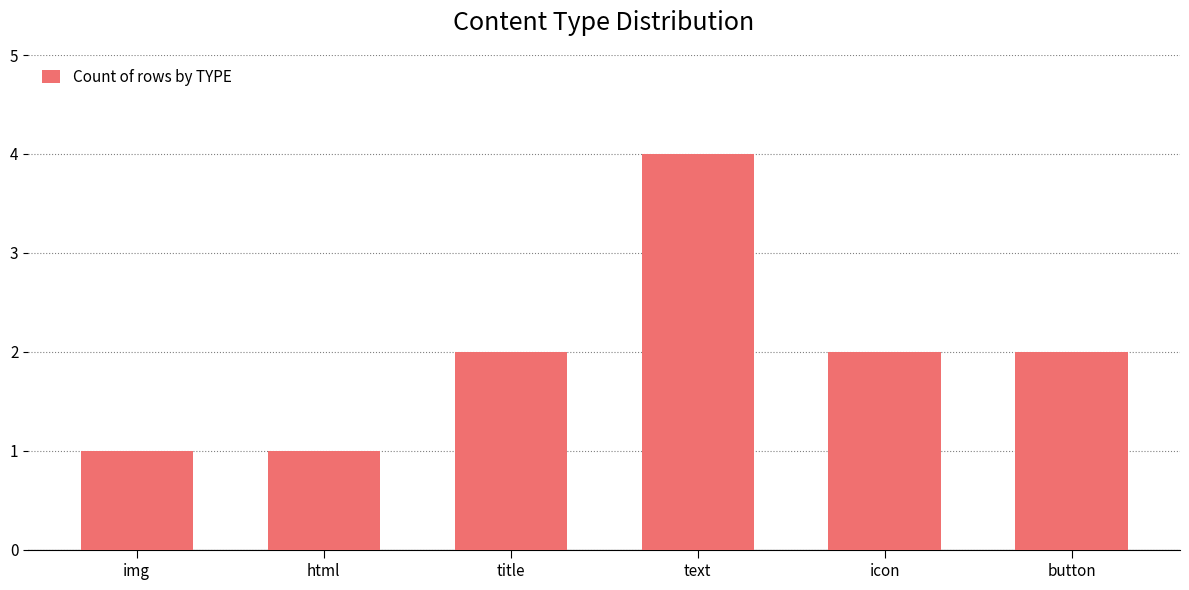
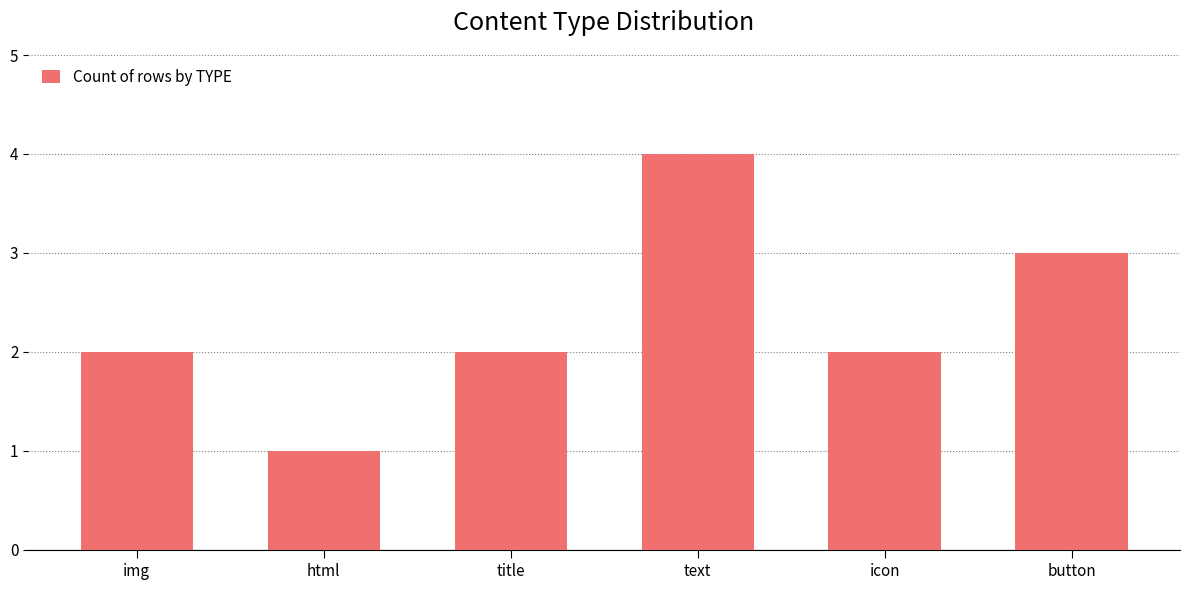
img: 1 -> 2
button: 2 -> 3
